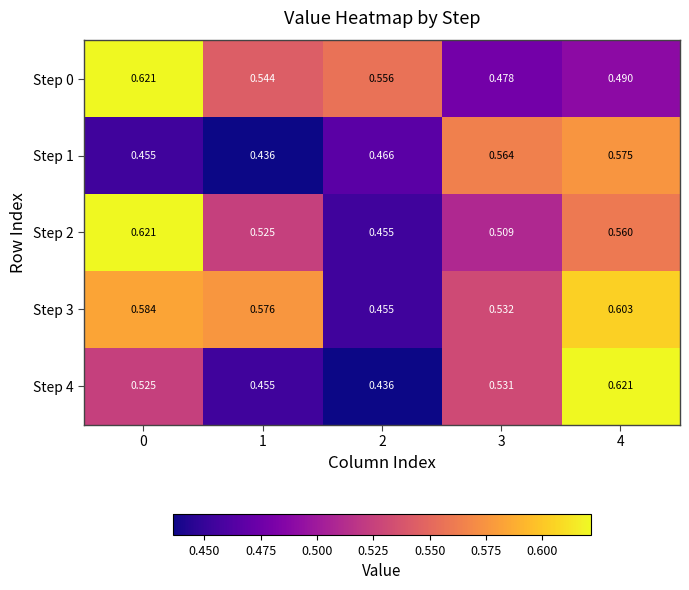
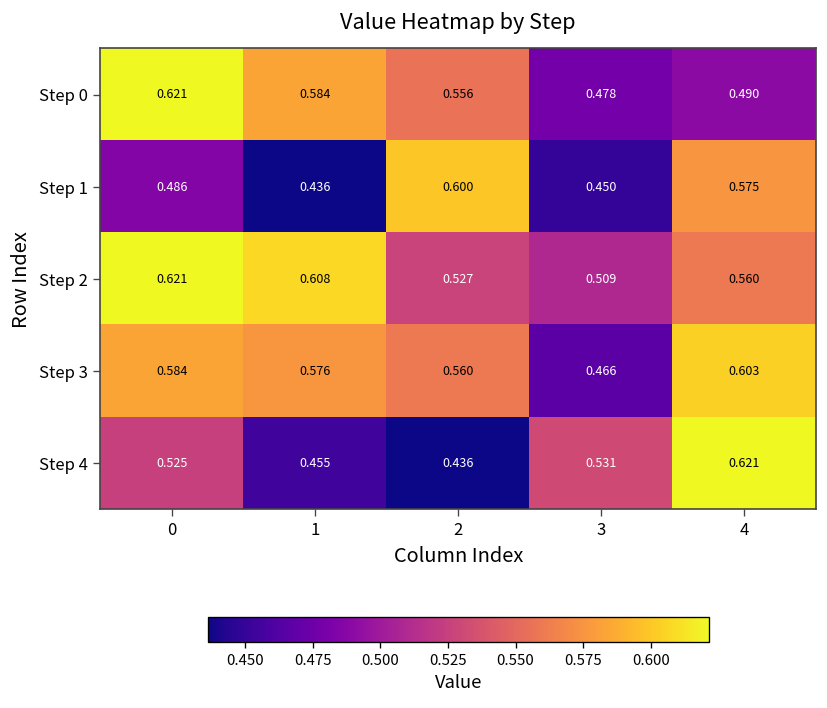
Step 0, 1: 0.544 -> 0.584
Step 1, 0: 0.455 -> 0.486
Step 1, 2: 0.466 -> 0.600
Step 1, 3: 0.564 -> 0.450
Step 2, 1: 0.525 -> 0.608
Step 2, 2: 0.455 -> 0.527
Step 3, 2: 0.455 -> 0.560
Step 3, 3: 0.532 -> 0.466
